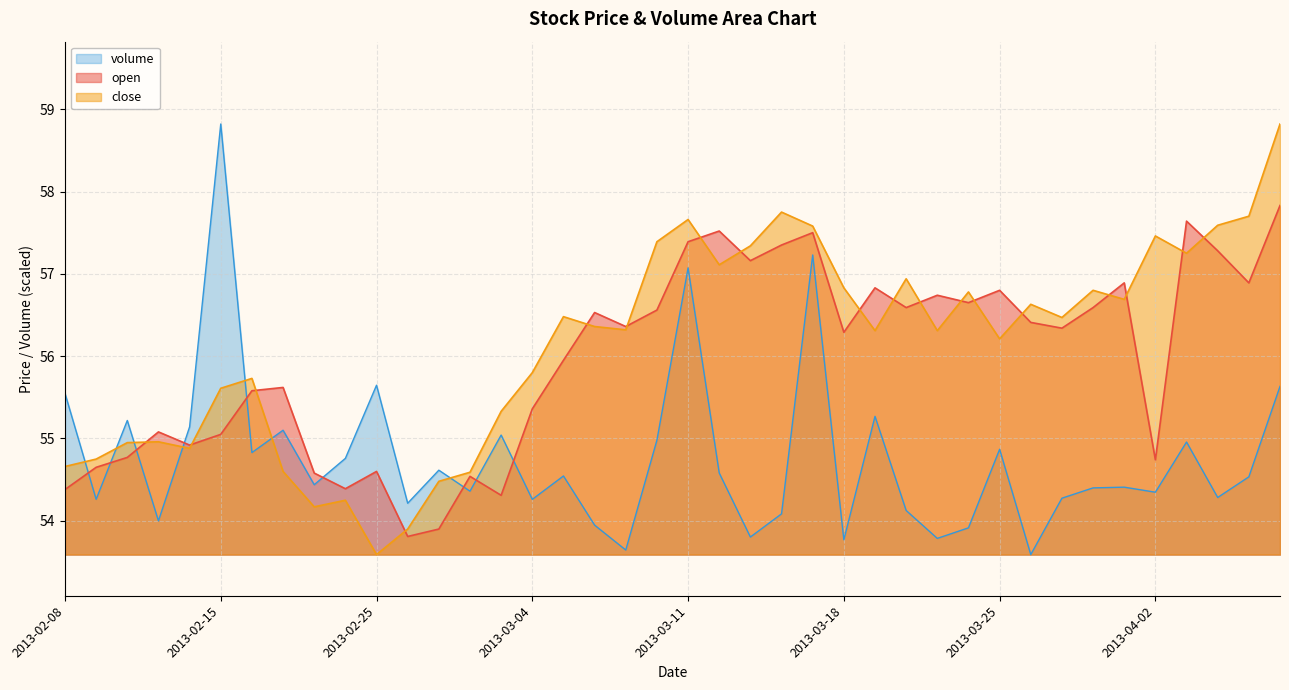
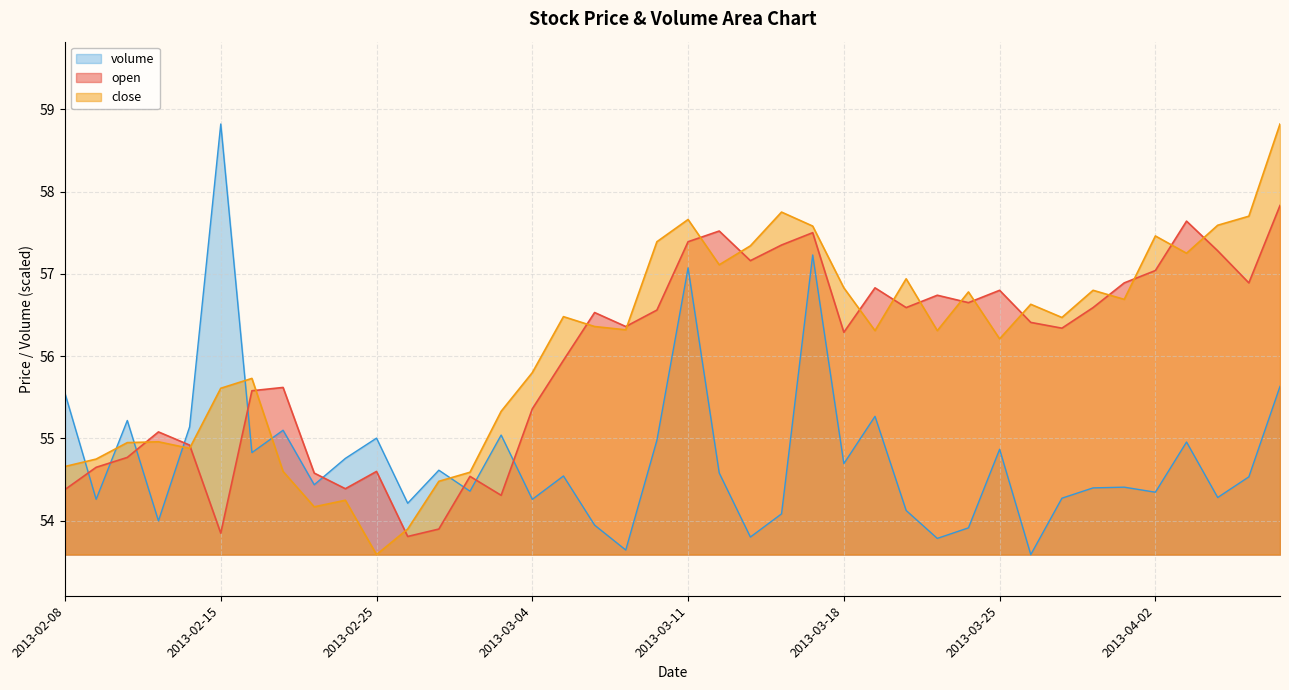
open, 2013-02-15: 55.1 -> 53.9
volume, 2013-02-25: 55.6 -> 55.0
volume, 2013-03-18: 53.8 -> 54.7
open, 2013-04-02: 54.7 -> 57.0
